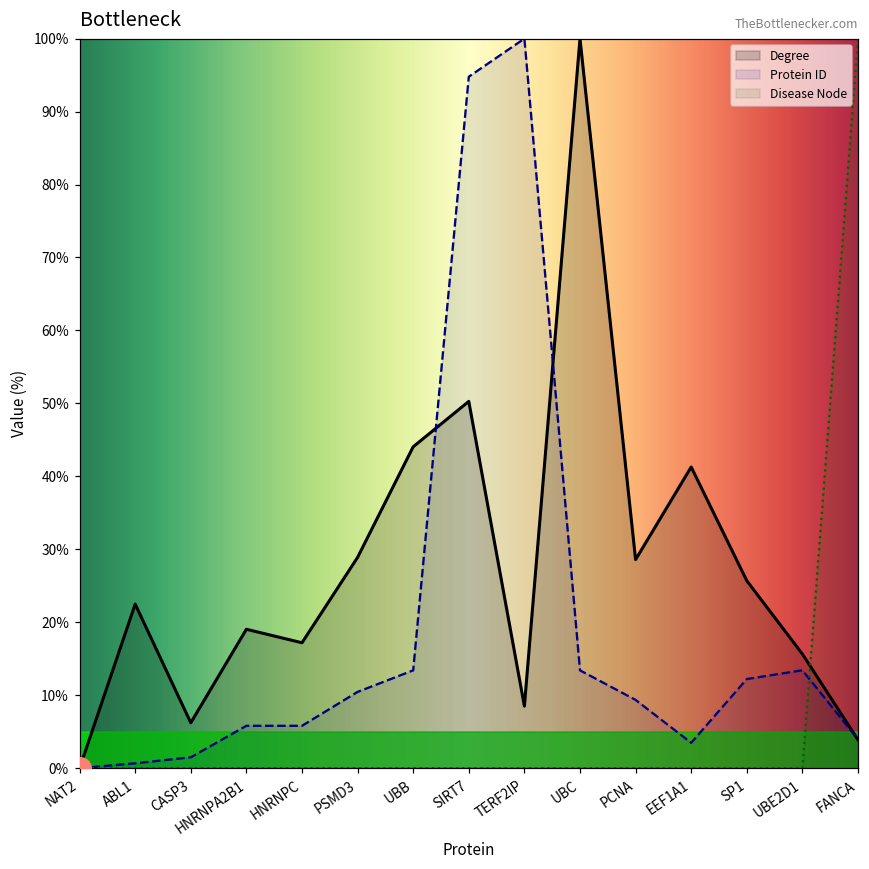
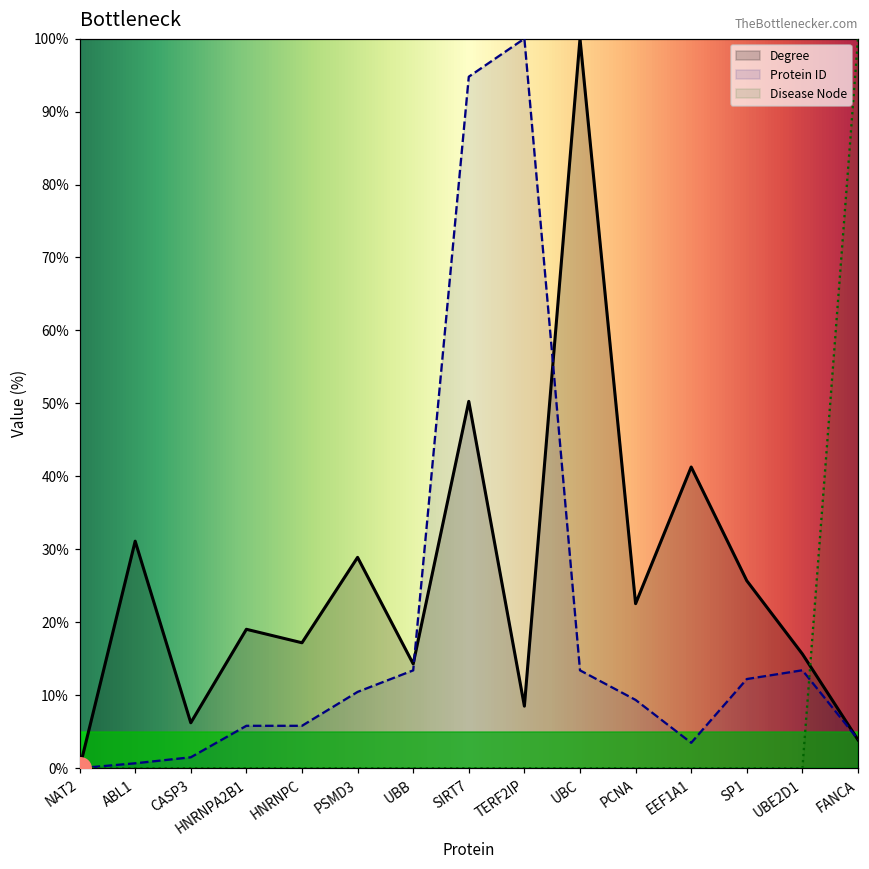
Degree, ABL1: 22% -> 31%
Degree, UBB: 44% -> 14%
Degree, PCNA: 29% -> 23%
